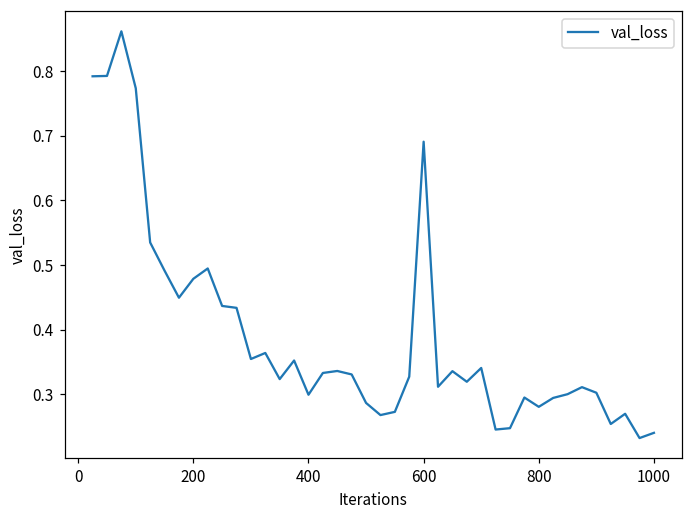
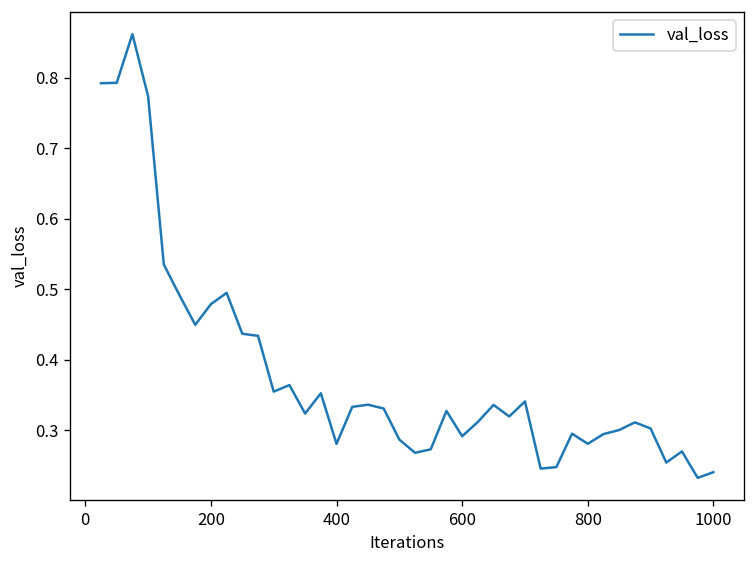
400: 0.30 -> 0.28
600: 0.69 -> 0.29
